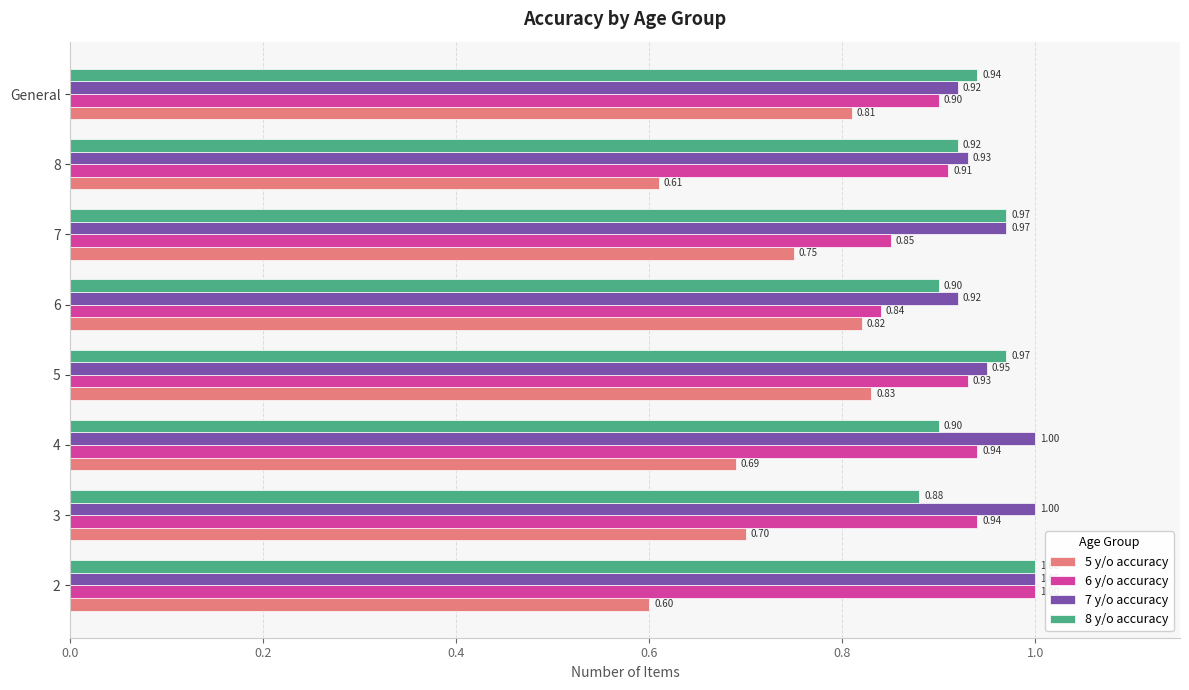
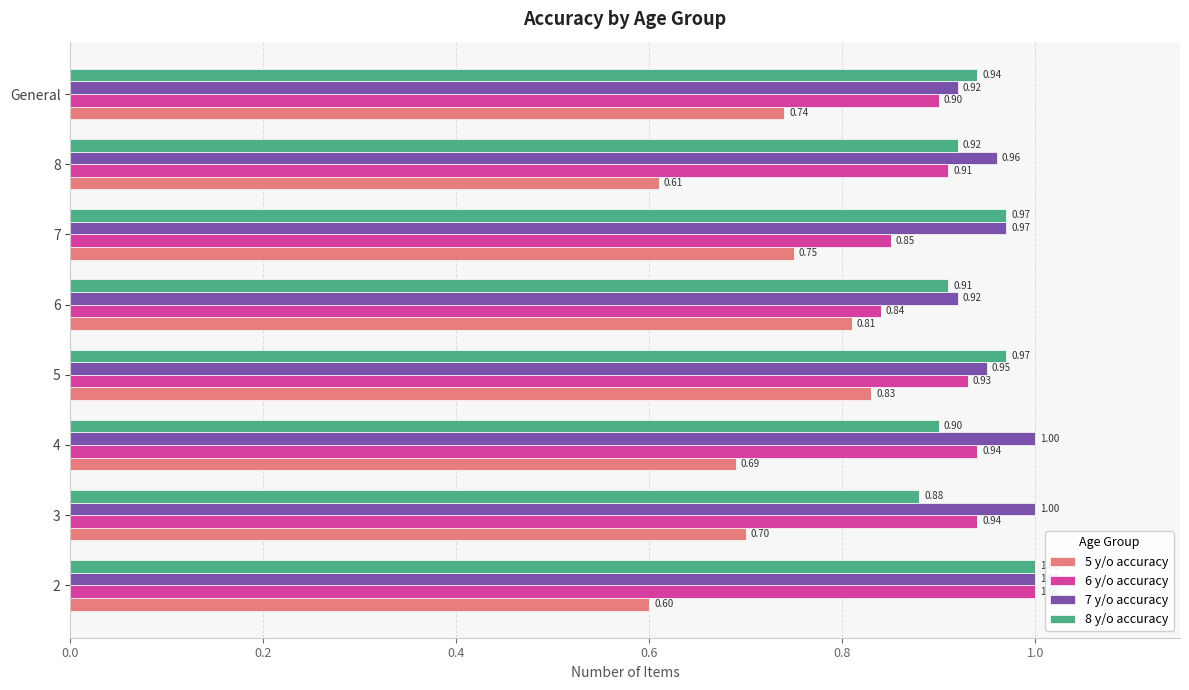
5 y/o accuracy, General: 0.81 -> 0.74
7 y/o accuracy, 8: 0.93 -> 0.96
8 y/o accuracy, 6: 0.90 -> 0.91
5 y/o accuracy, 6: 0.82 -> 0.81
